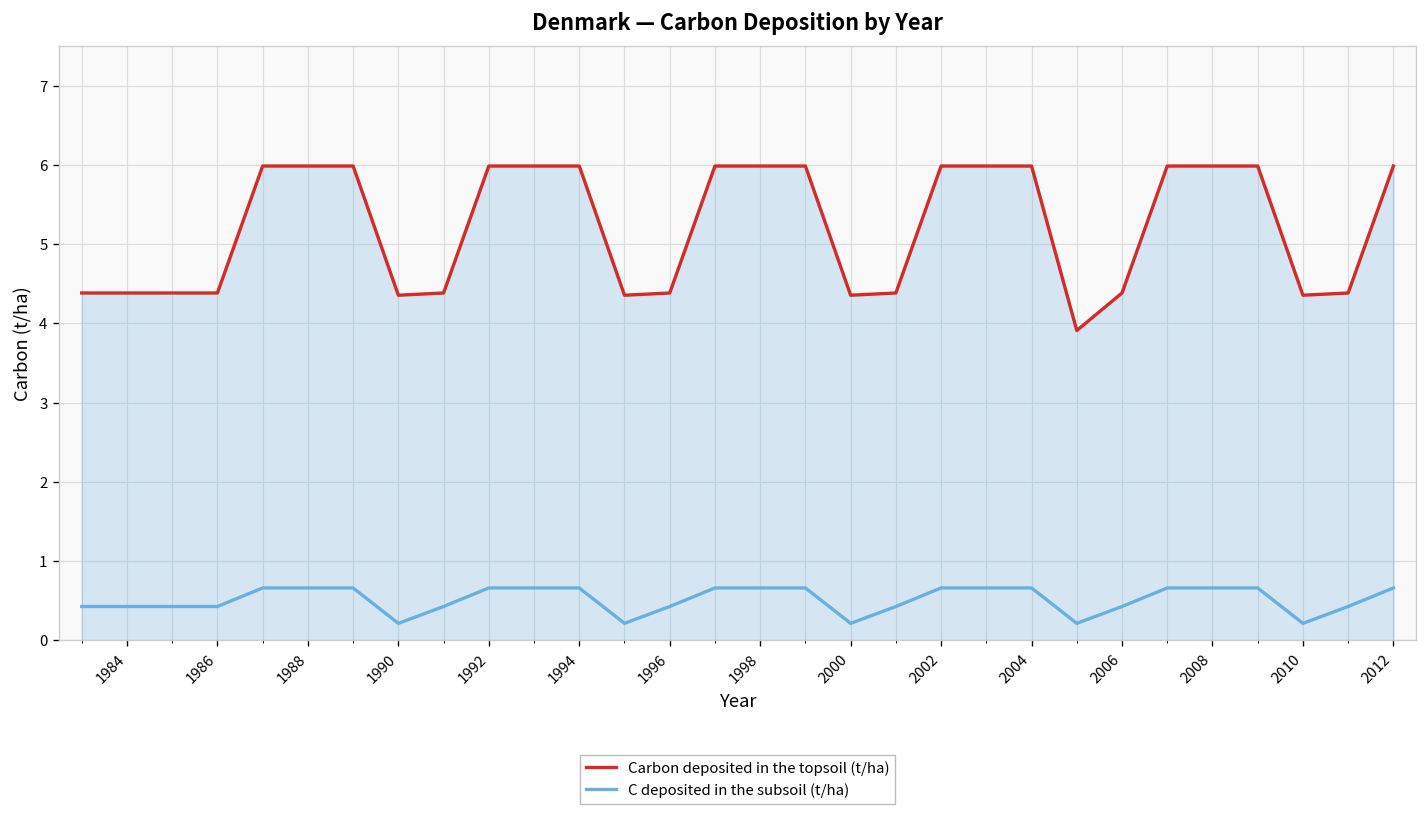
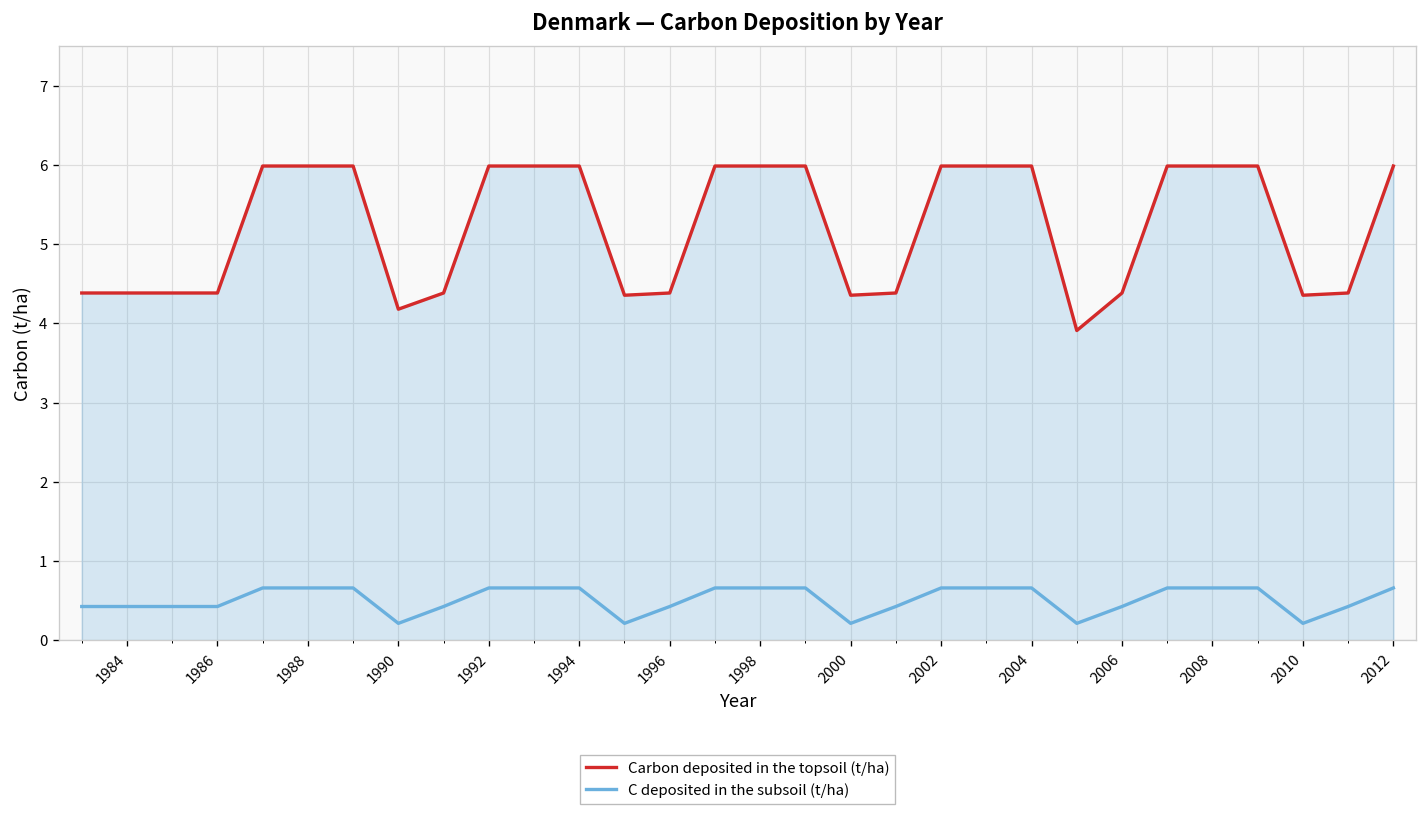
Carbon deposited in the topsoil (t/ha), 1990: 4.4 -> 4.2
